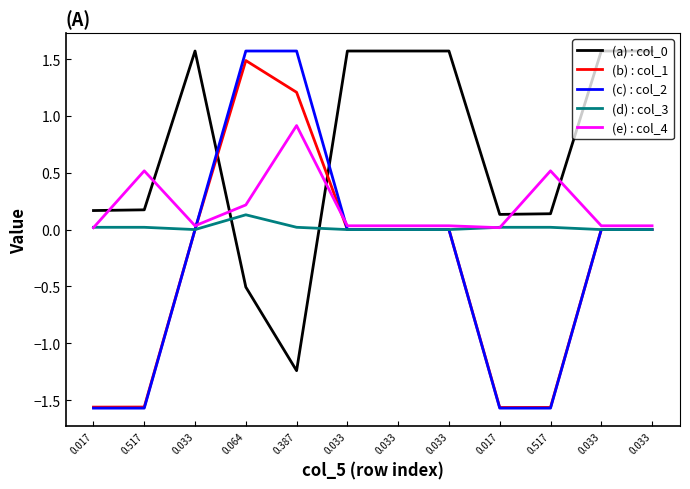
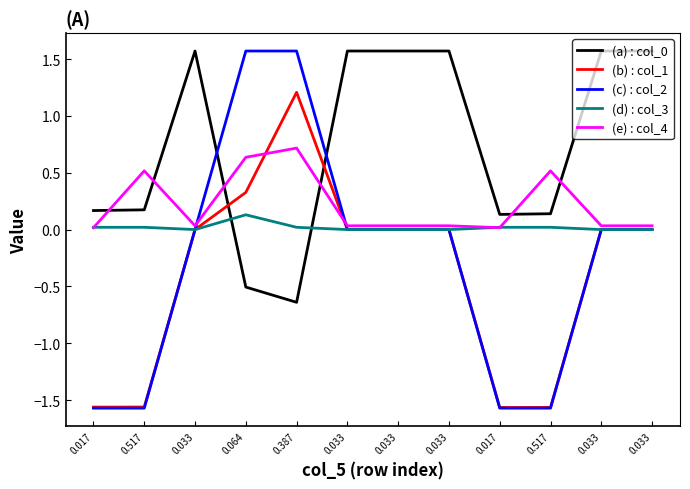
(b) : col_1, 0.064: 1.49 -> 0.33
(e) : col_4, 0.064: 0.22 -> 0.64
(a) : col_0, 0.387: -1.24 -> -0.64
(e) : col_4, 0.387: 0.91 -> 0.72
